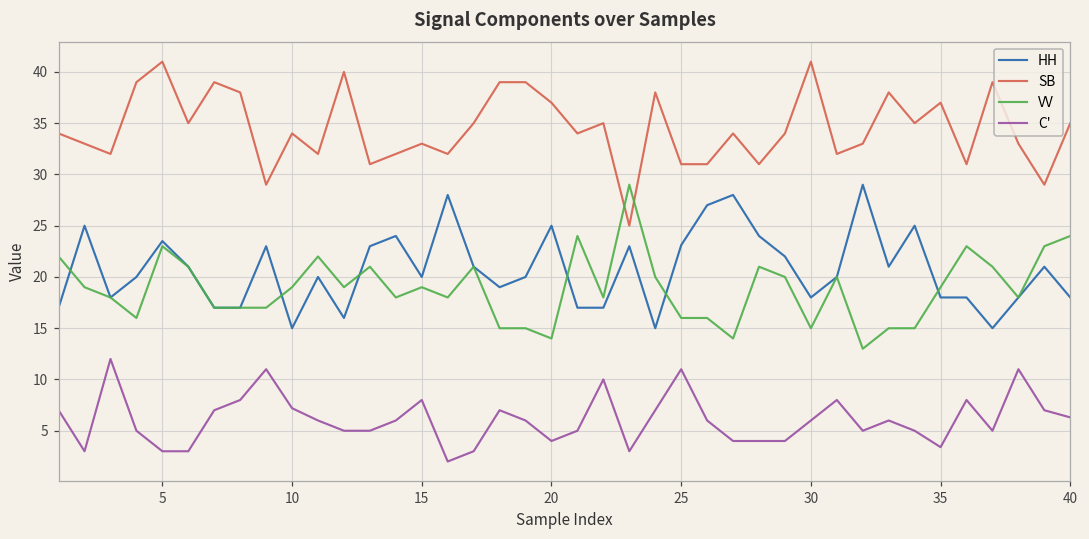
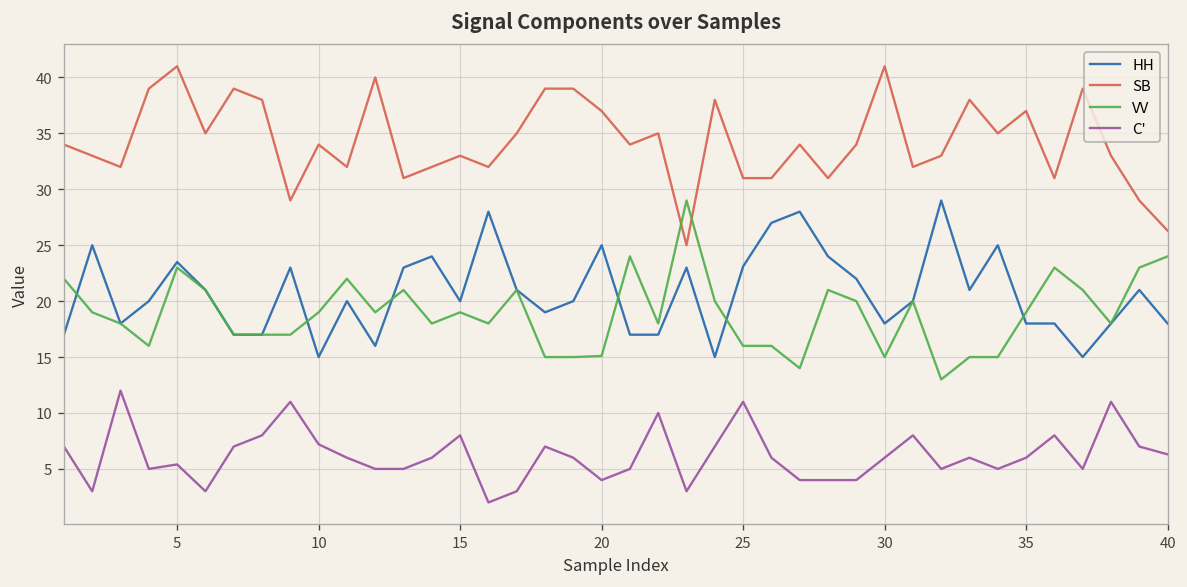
C', 5: 3 -> 5
VV, 20: 14 -> 15
C', 35: 3 -> 6
SB, 40: 35 -> 26
